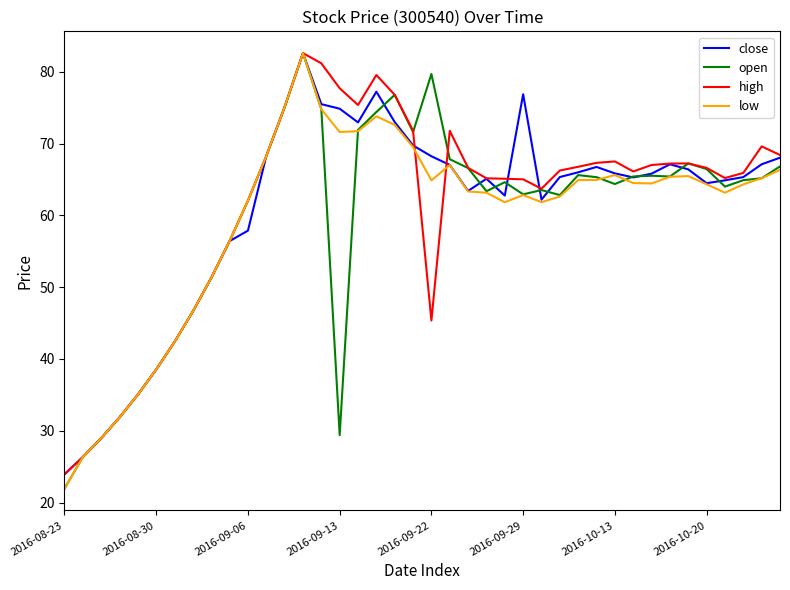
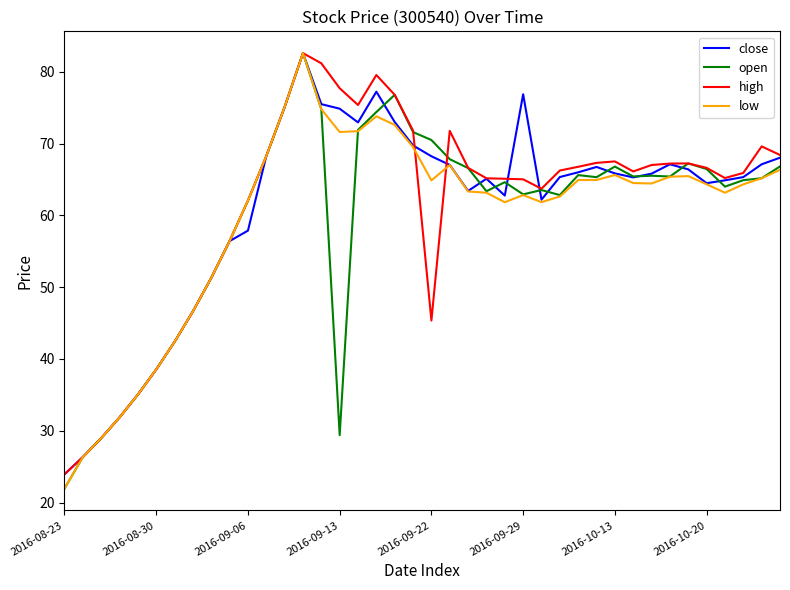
open, 2016-09-22: 80 -> 70
open, 2016-10-13: 64 -> 67
